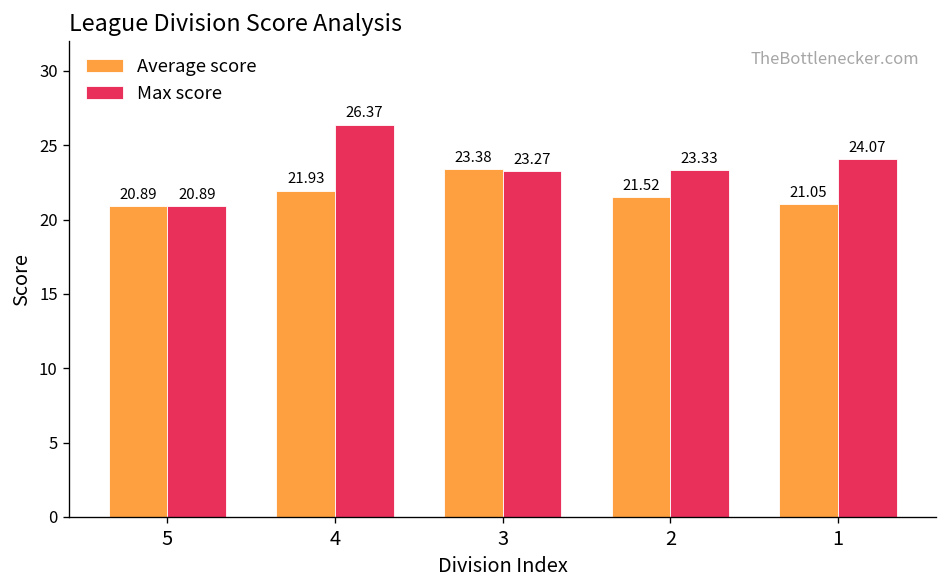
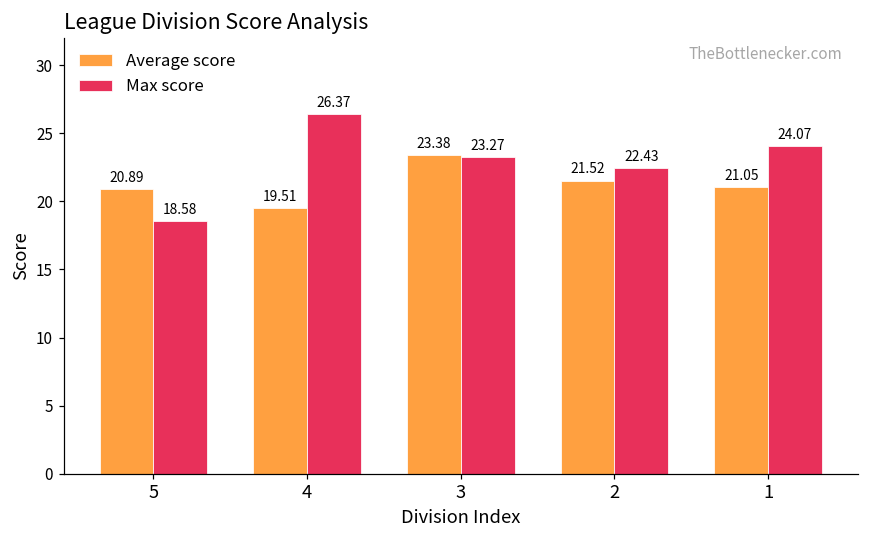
Max score, 5: 20.89 -> 18.58
Average score, 4: 21.93 -> 19.51
Max score, 2: 23.33 -> 22.43
